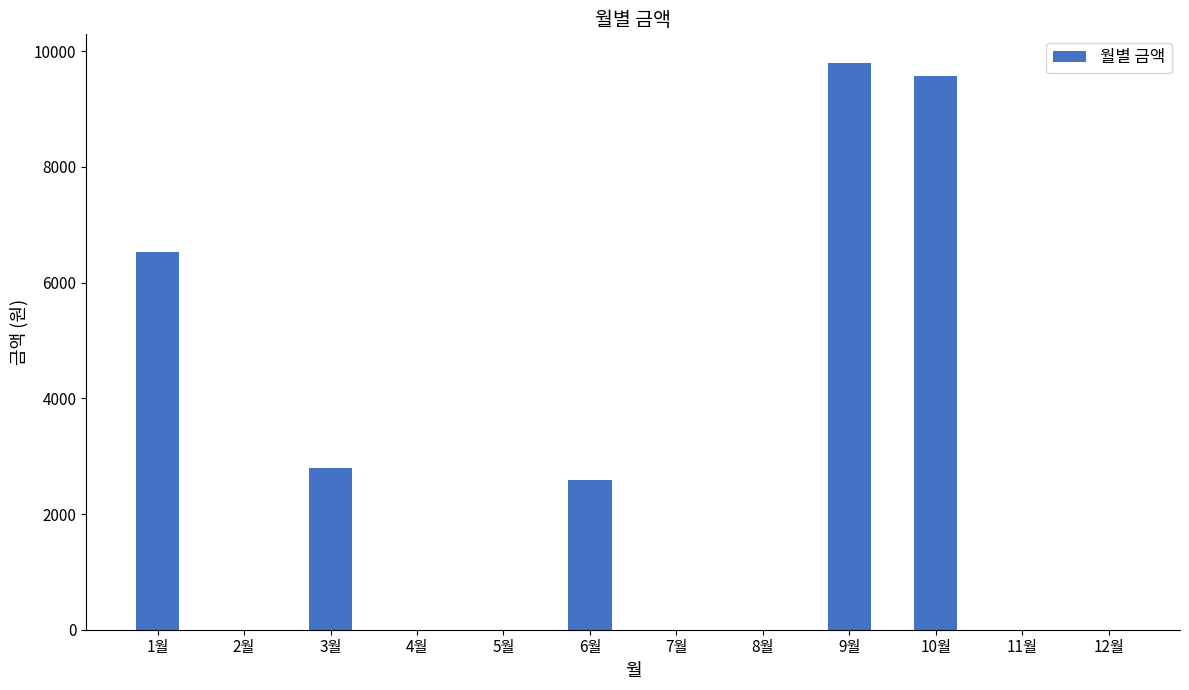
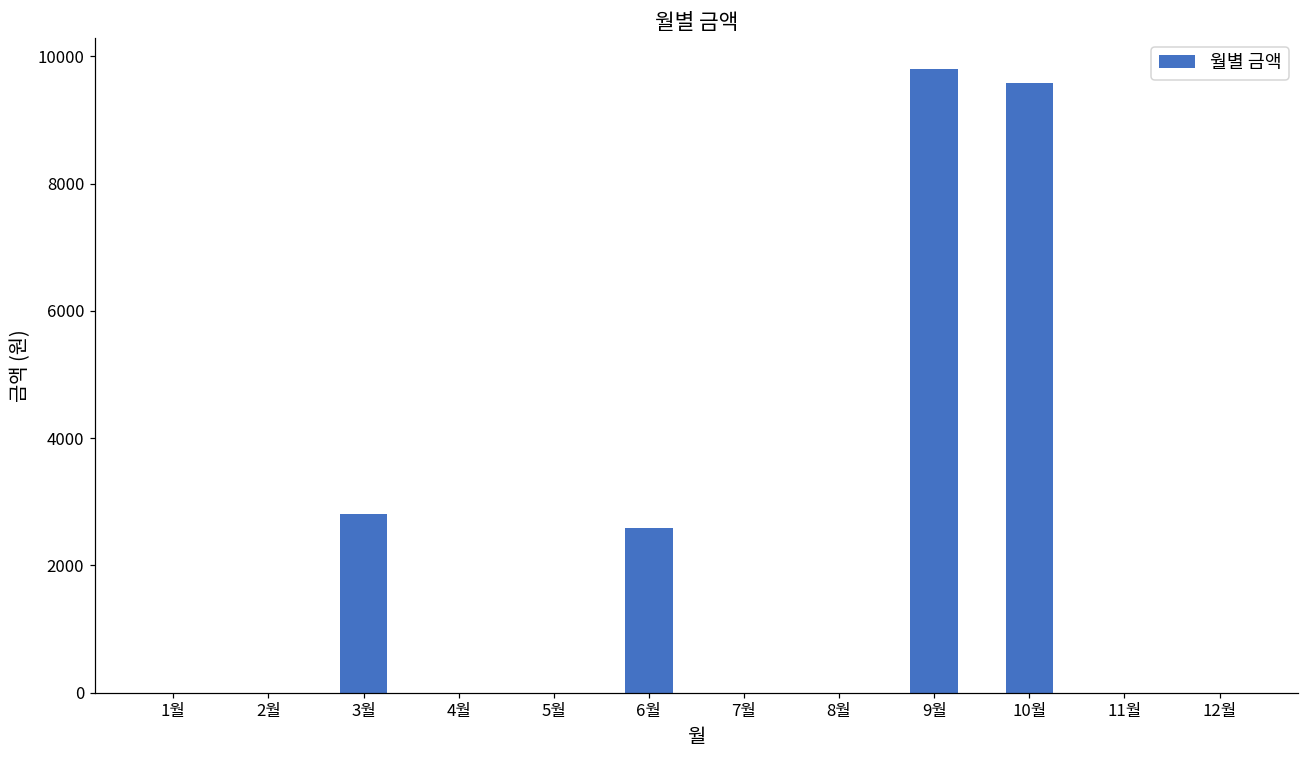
1월: 6500 -> 0
